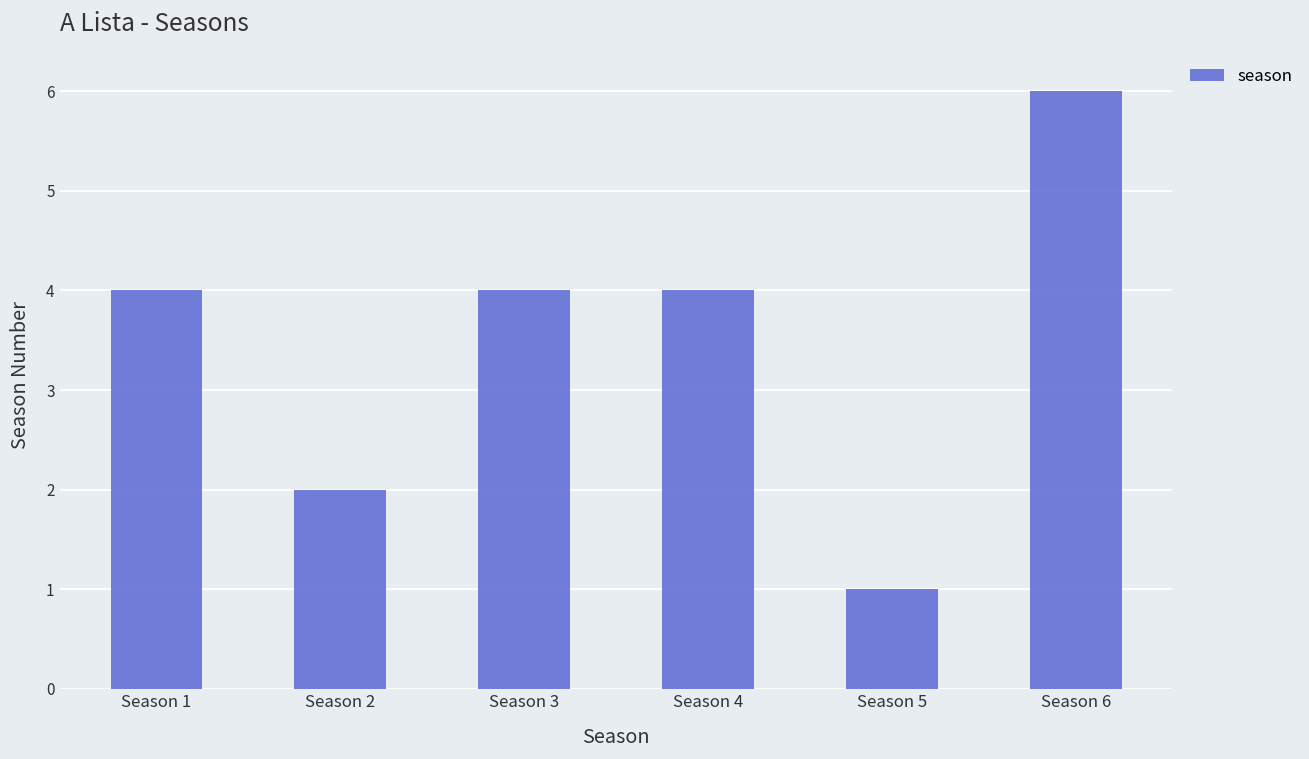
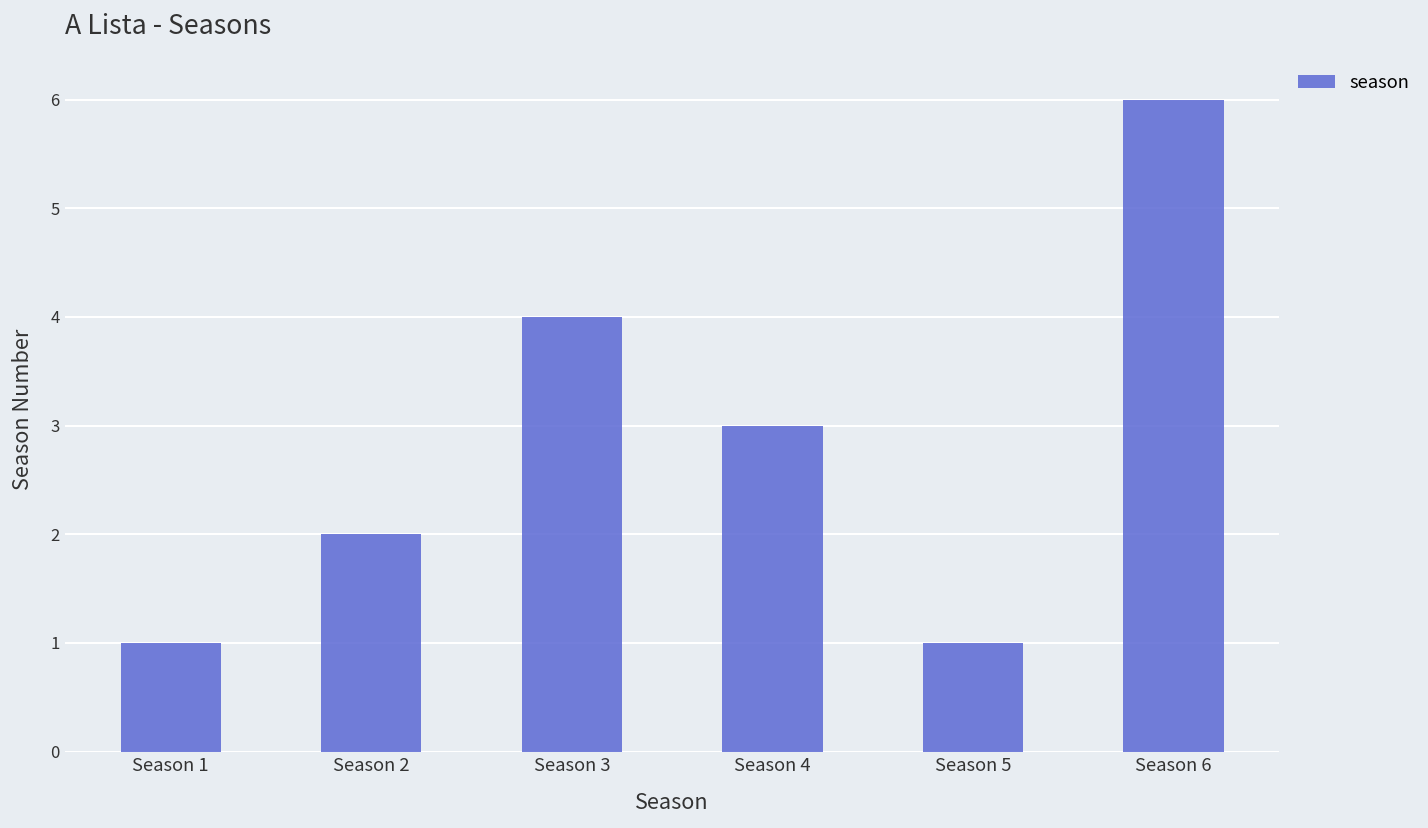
Season 1: 4 -> 1
Season 4: 4 -> 3
